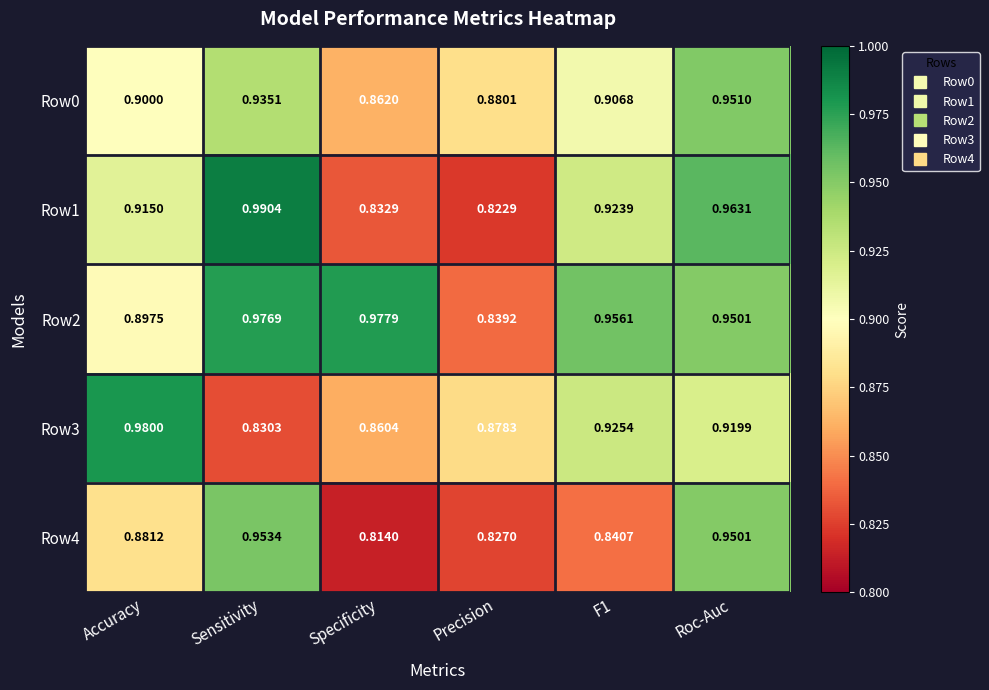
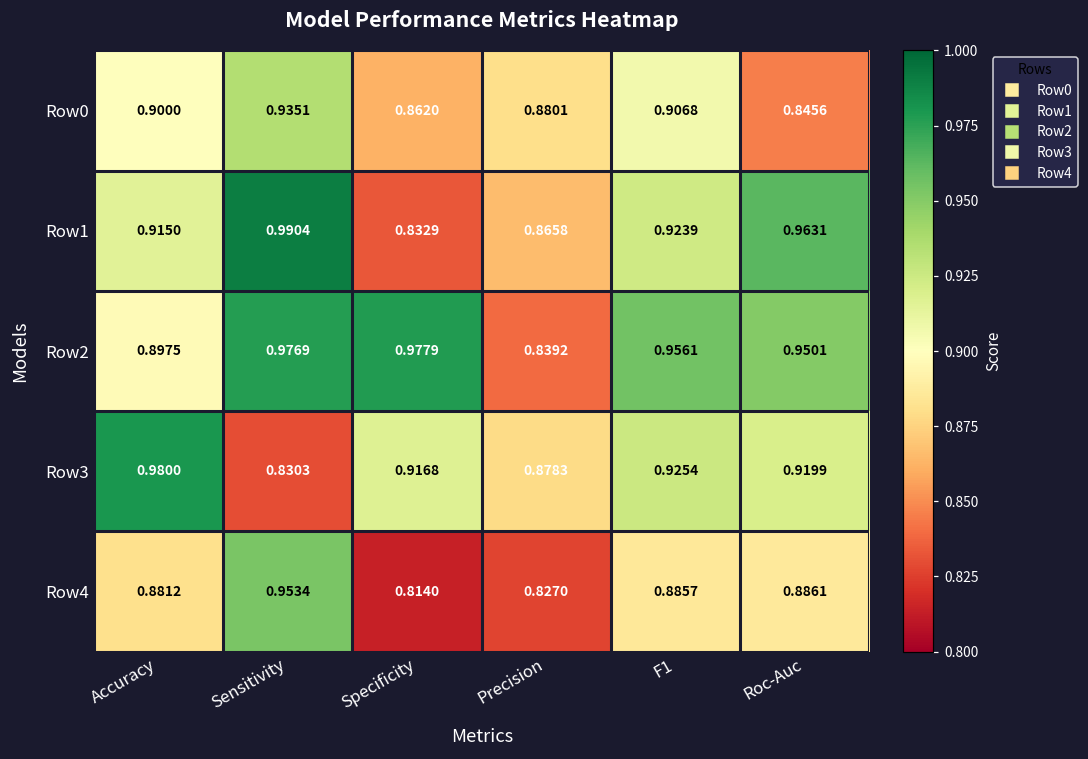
Row0, Roc-Auc: 0.9510 -> 0.8456
Row1, Precision: 0.8229 -> 0.8658
Row3, Specificity: 0.8604 -> 0.9168
Row4, F1: 0.8407 -> 0.8857
Row4, Roc-Auc: 0.9501 -> 0.8861
